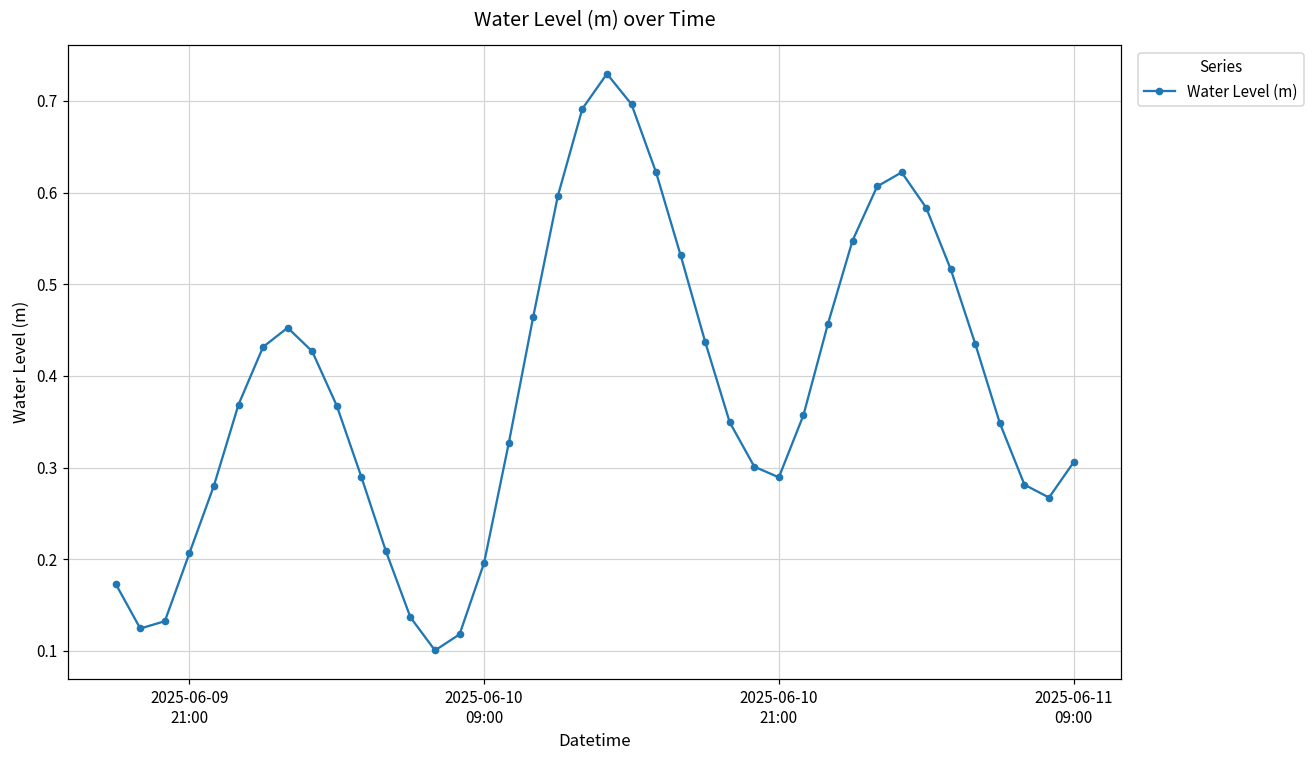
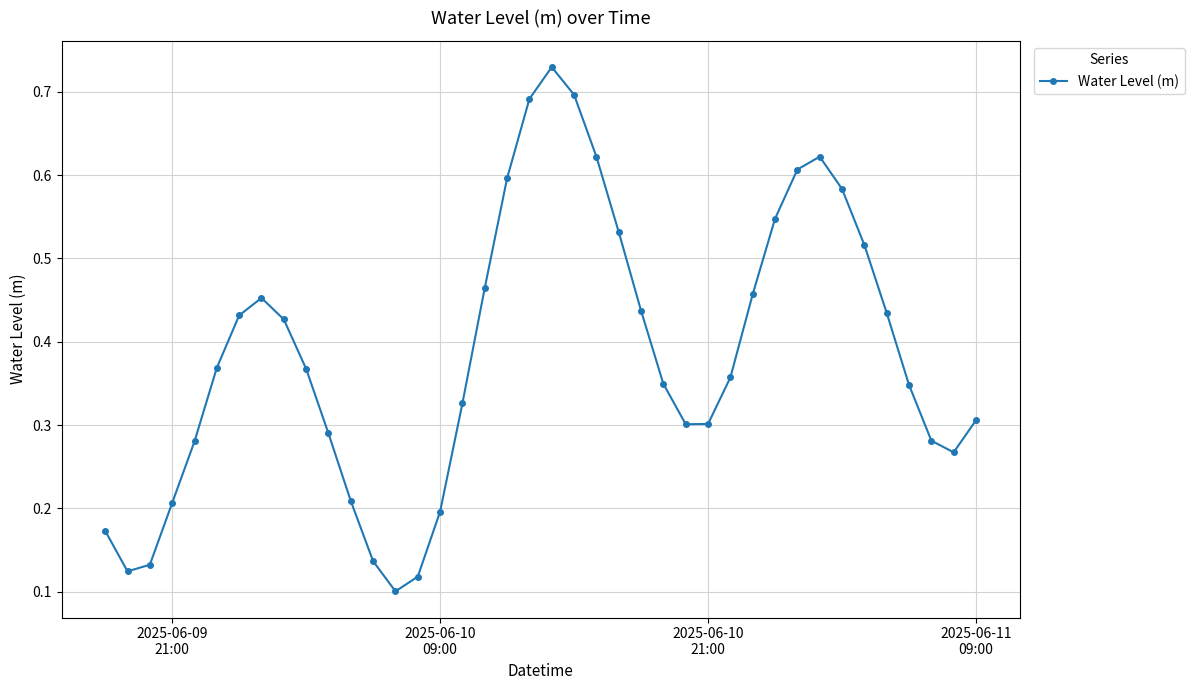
2025-06-10 21:00: 0.29 -> 0.30
